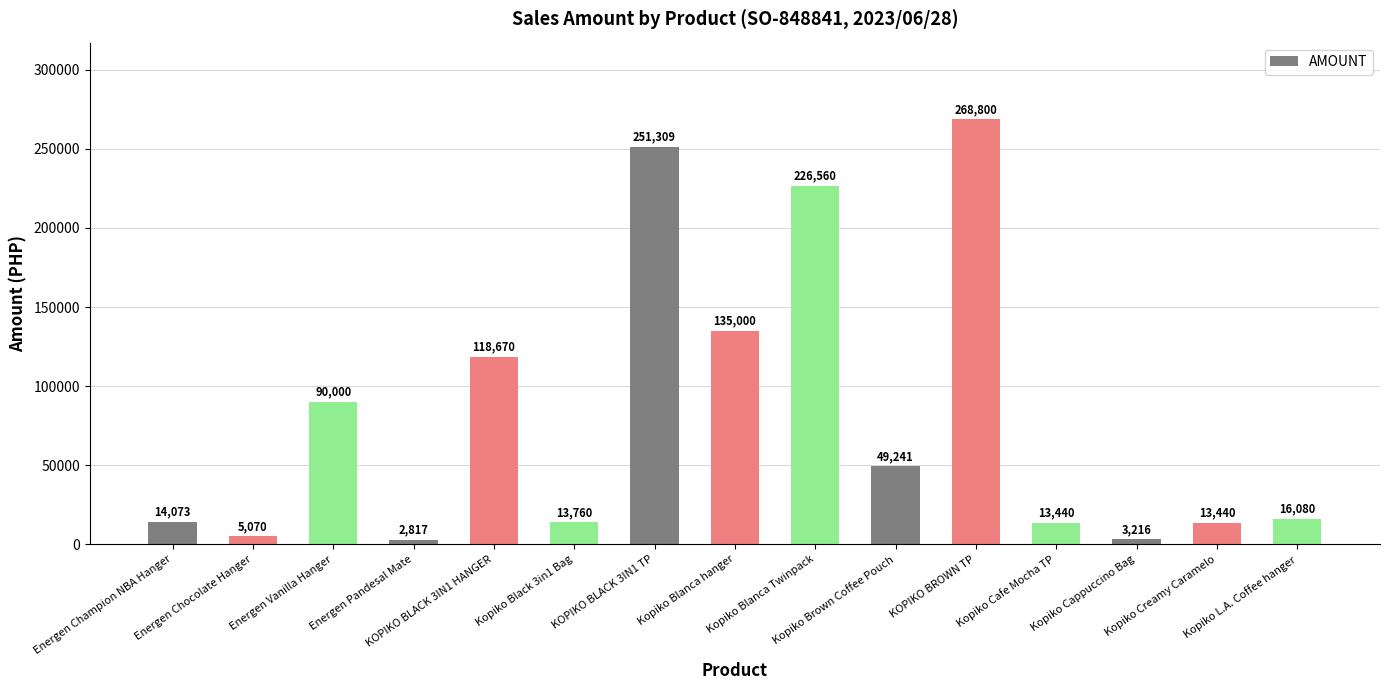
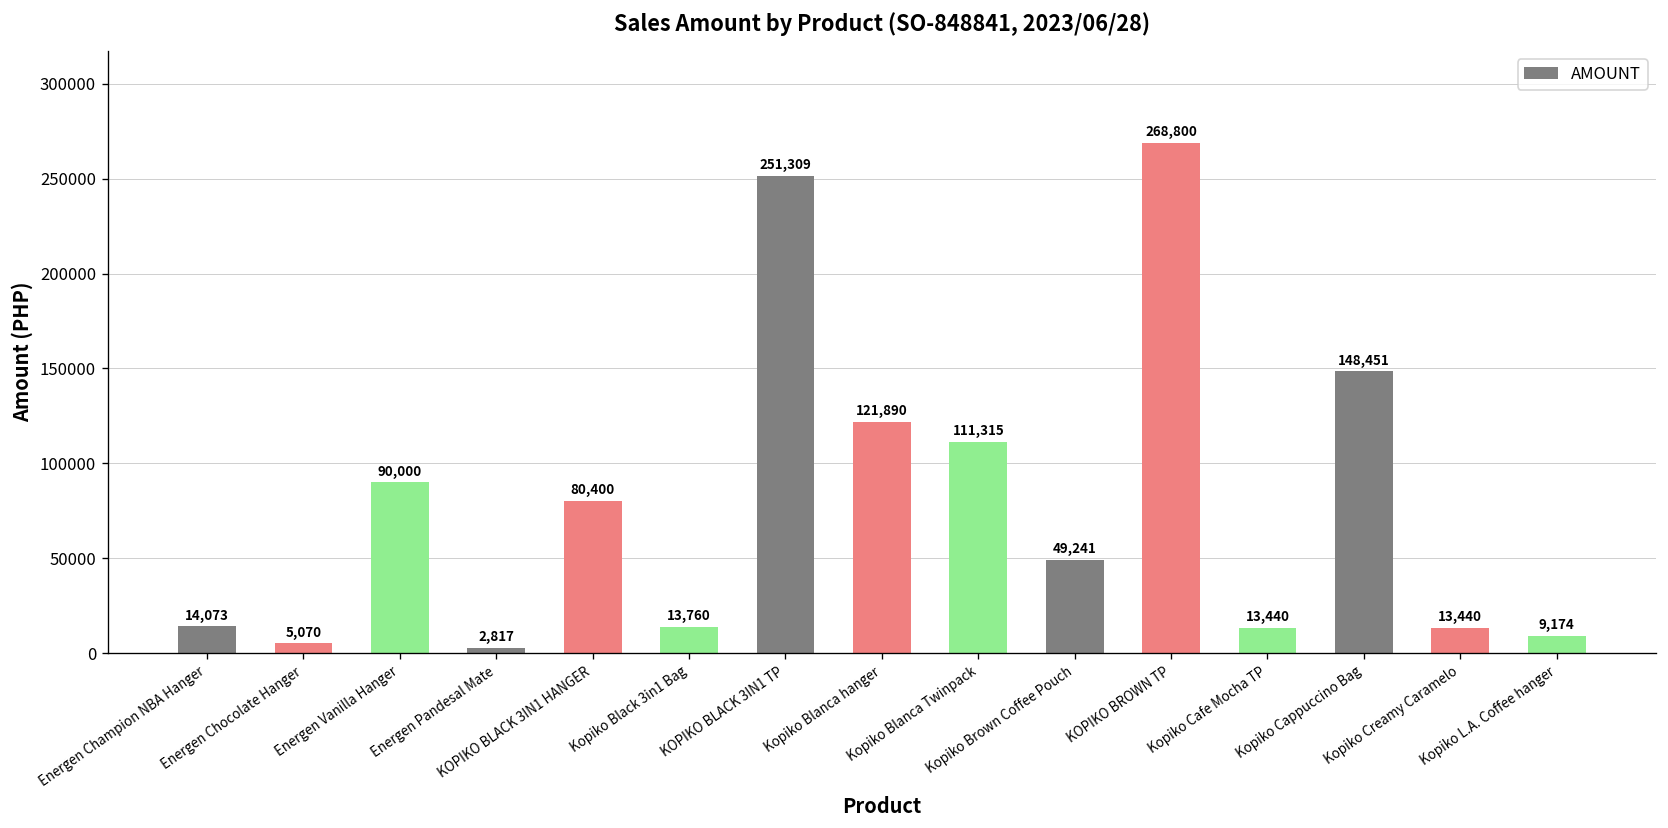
KOPIKO BLACK 3IN1 HANGER: 118,670 -> 80,400
Kopiko Blanca hanger: 135,000 -> 121,890
Kopiko Blanca Twinpack: 226,560 -> 111,315
Kopiko Cappuccino Bag: 3,216 -> 148,451
Kopiko L.A. Coffee hanger: 16,080 -> 9,174
